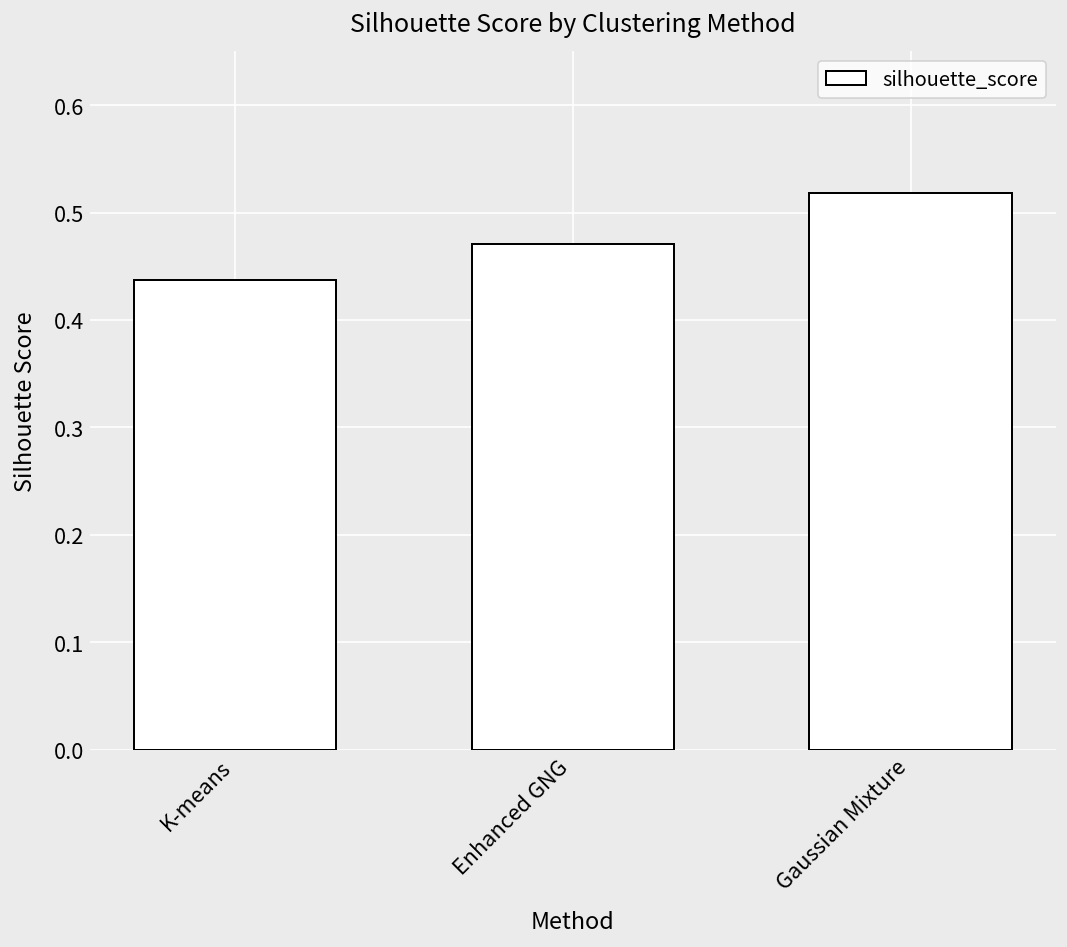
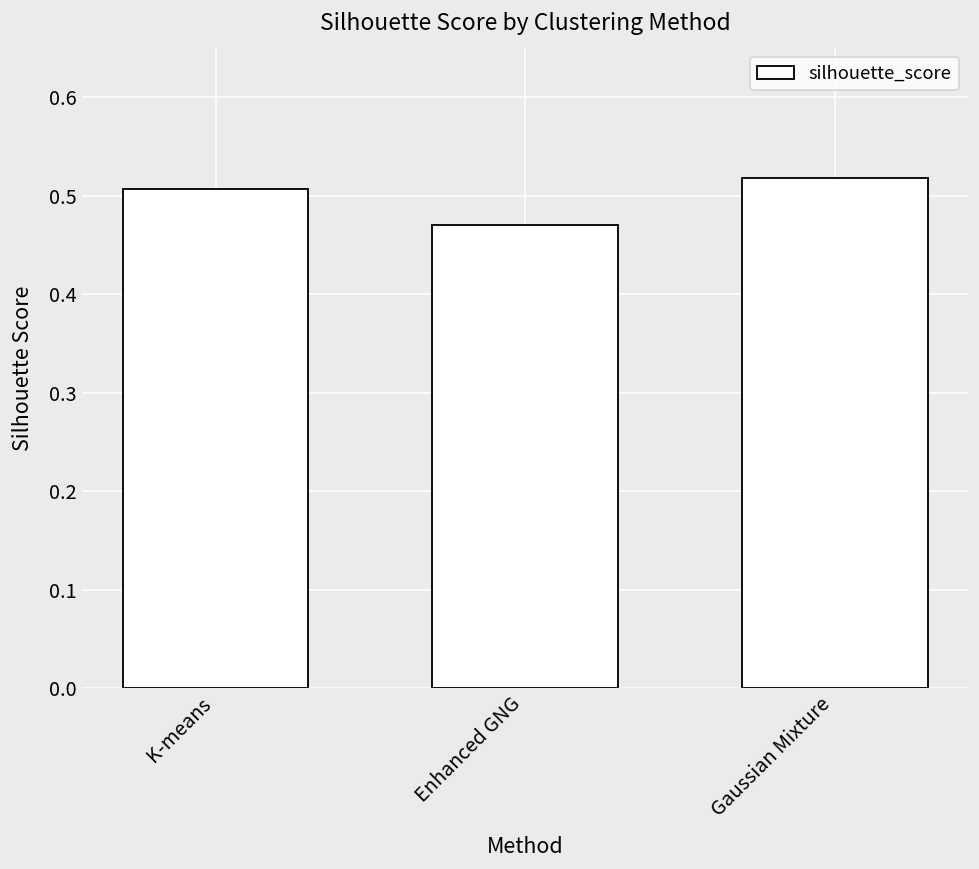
K-means: 0.44 -> 0.51
